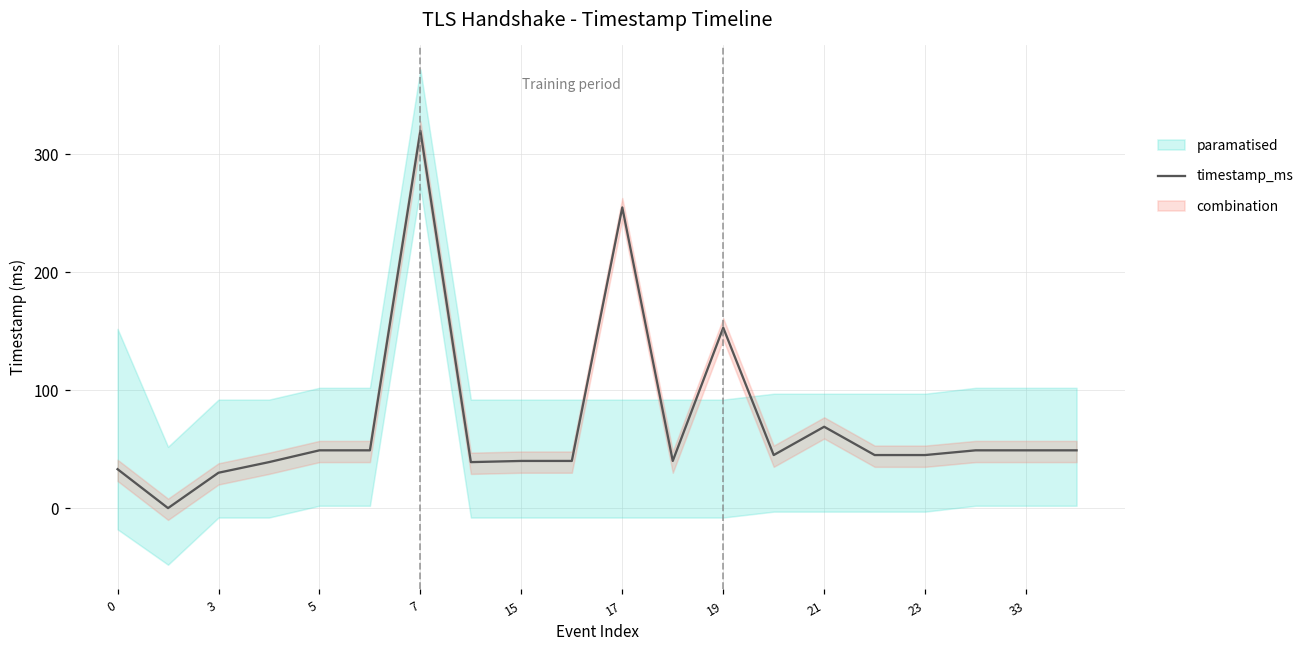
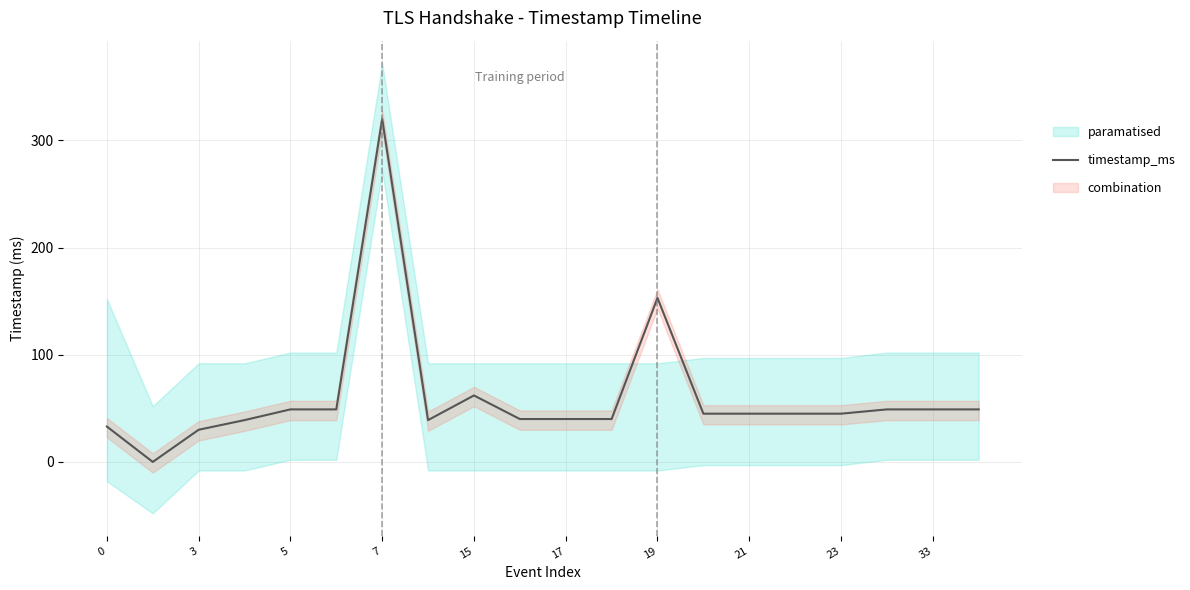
timestamp_ms, 15: 40 -> 62
timestamp_ms, 17: 255 -> 40
timestamp_ms, 21: 69 -> 45
